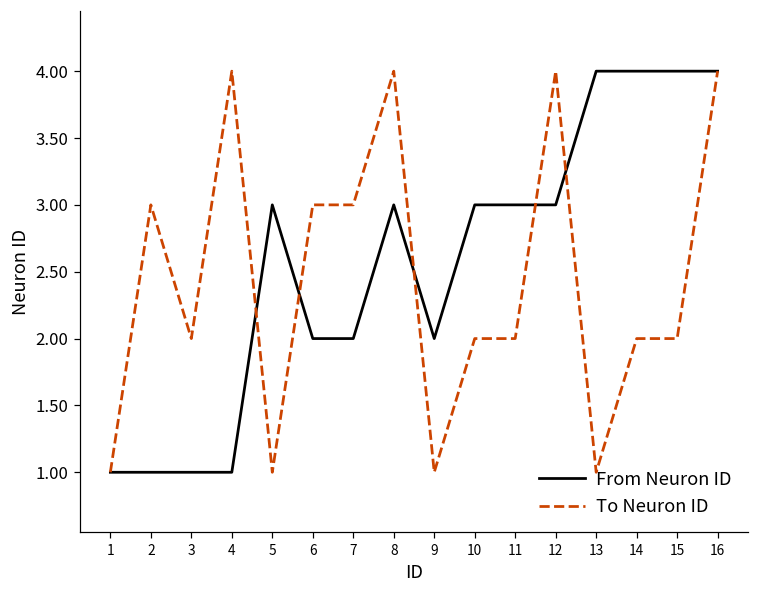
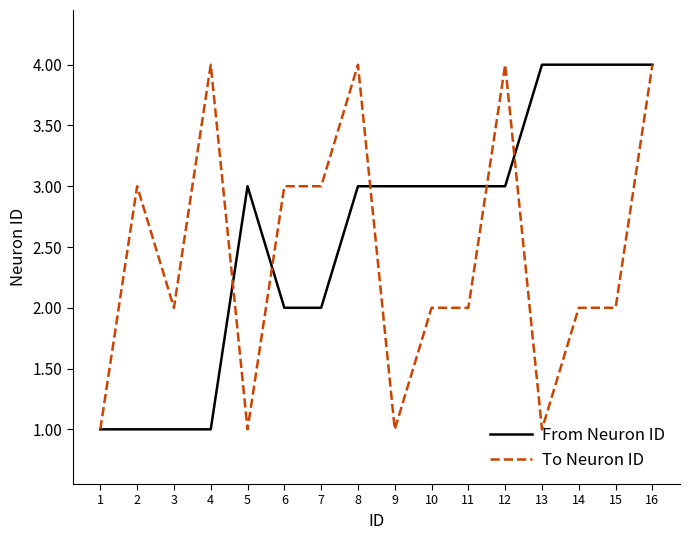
From Neuron ID, 9: 2 -> 3
